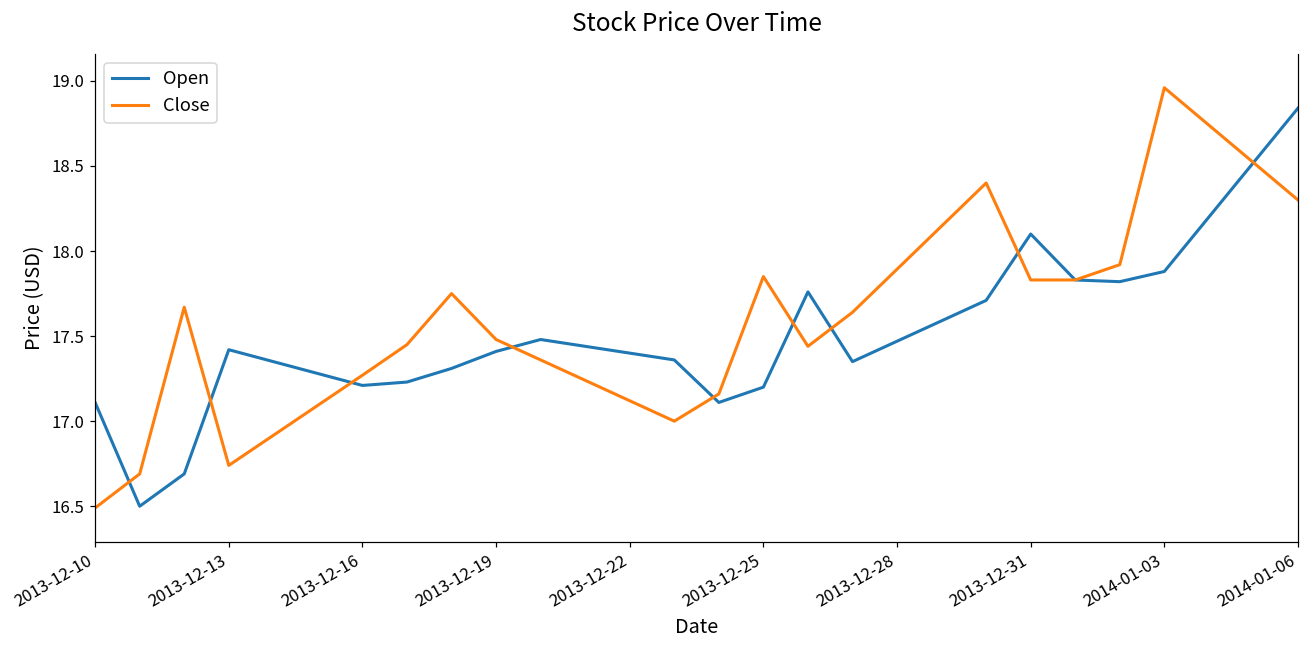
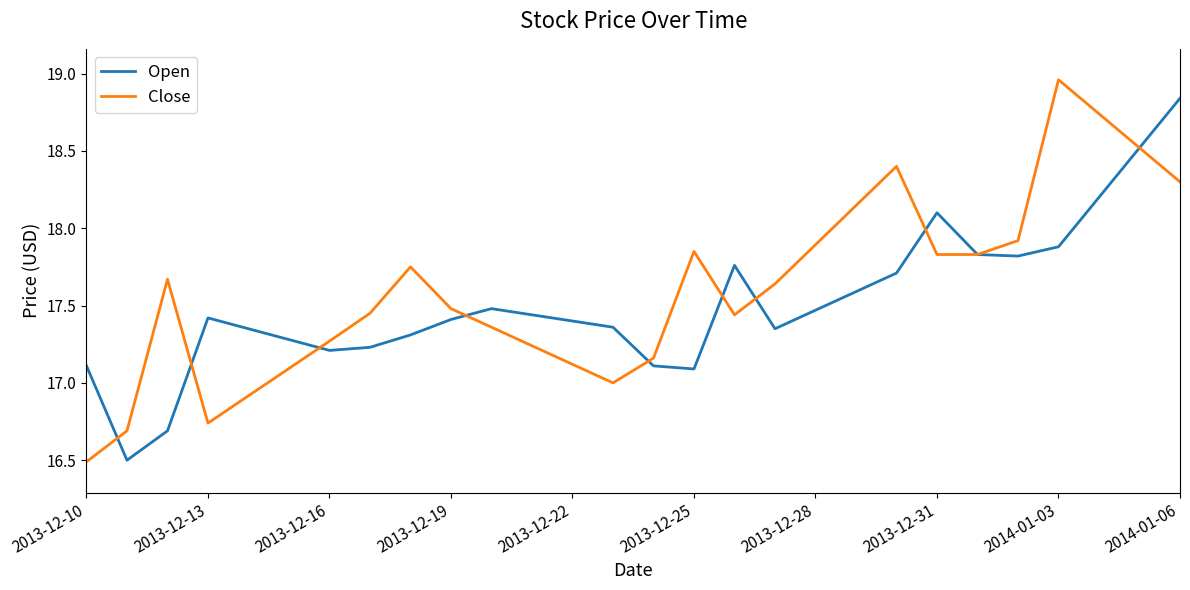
Open, 2013-12-25: 17.20 -> 17.09
